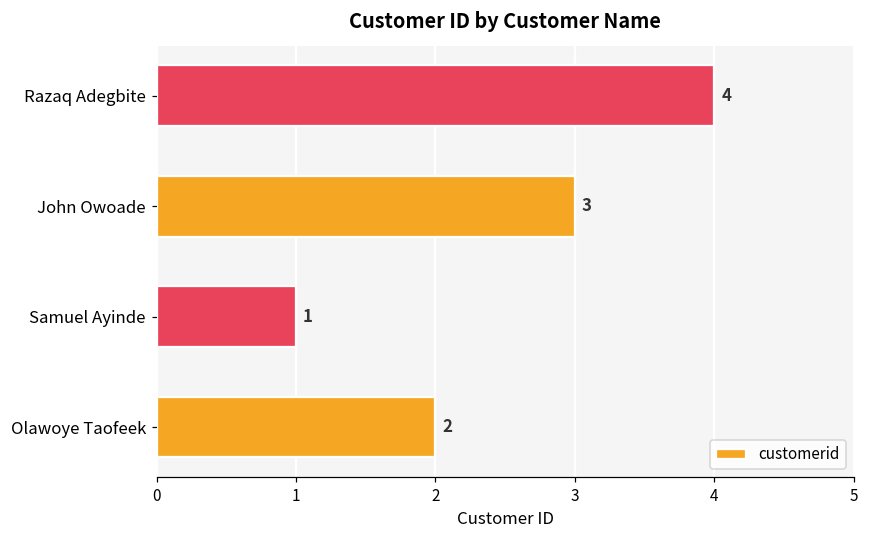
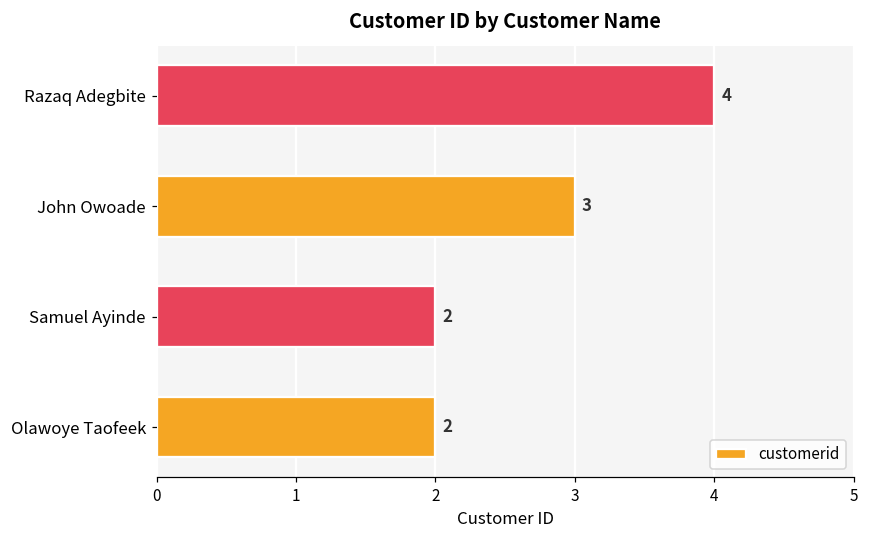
Samuel Ayinde: 1 -> 2
